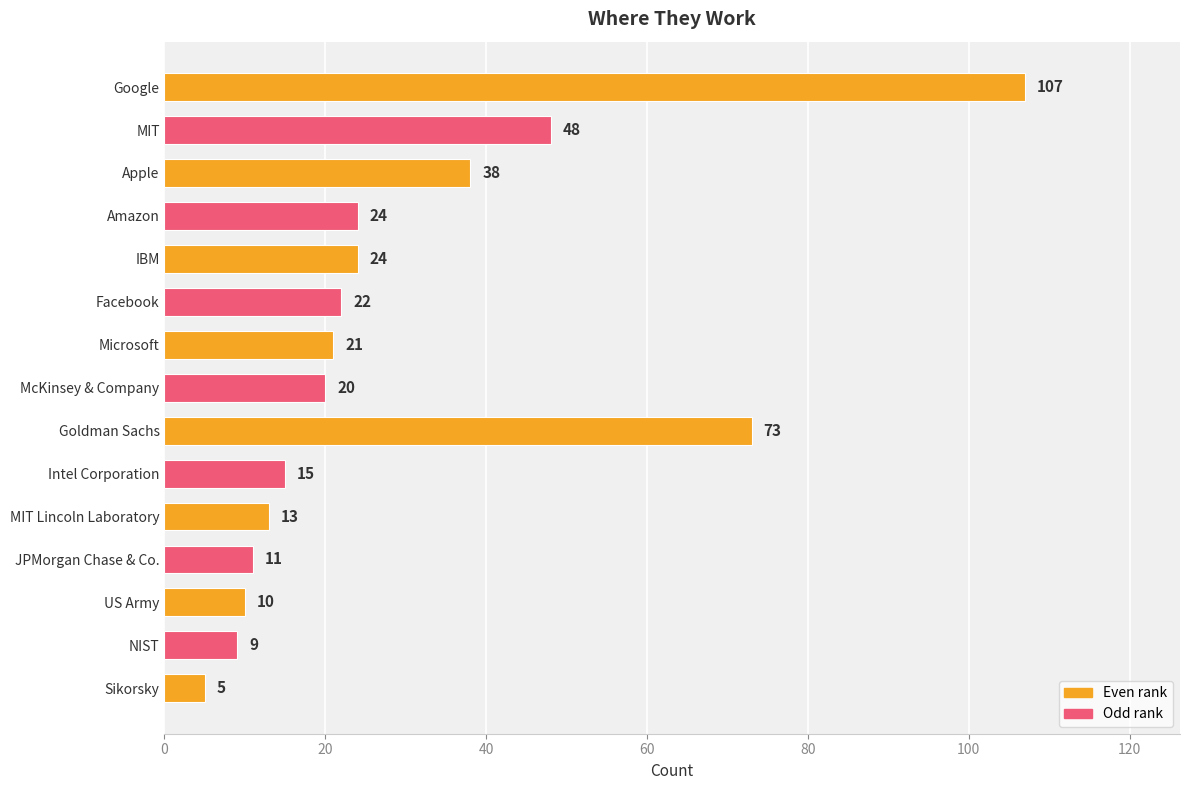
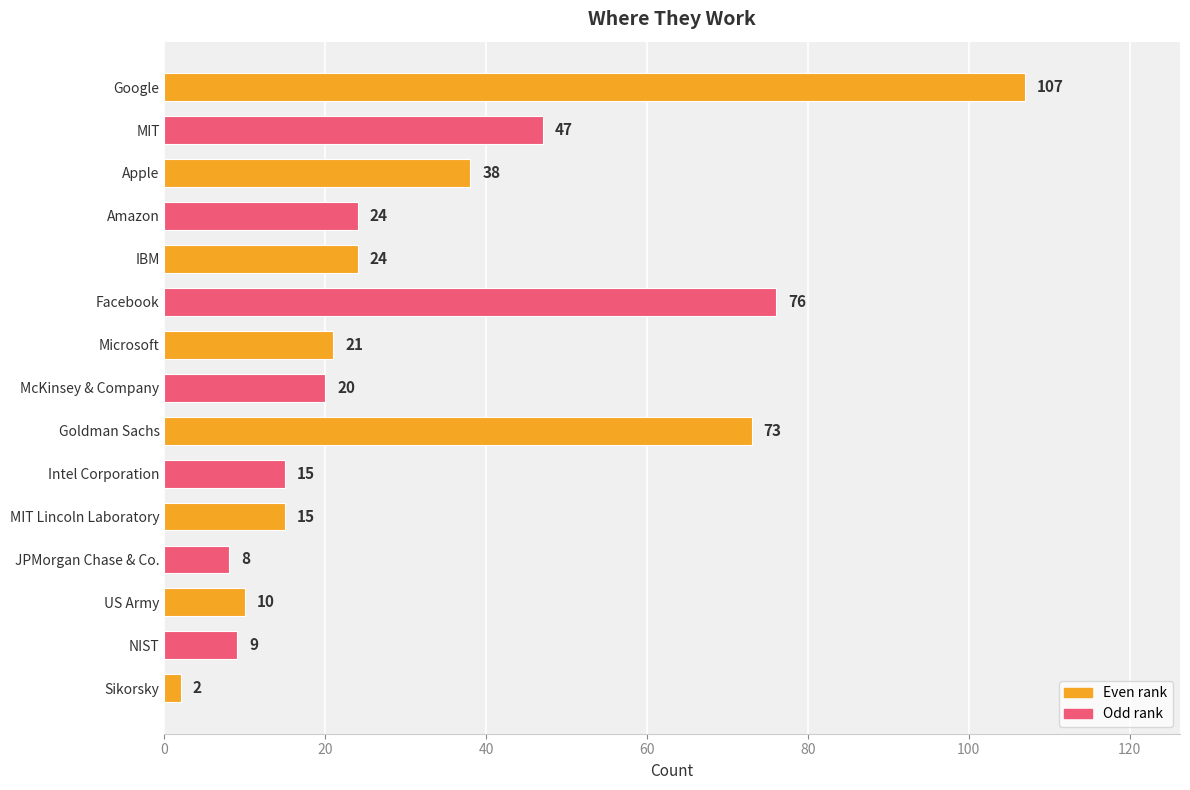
MIT: 48 -> 47
Facebook: 22 -> 76
MIT Lincoln Laboratory: 13 -> 15
JPMorgan Chase & Co.: 11 -> 8
Sikorsky: 5 -> 2
